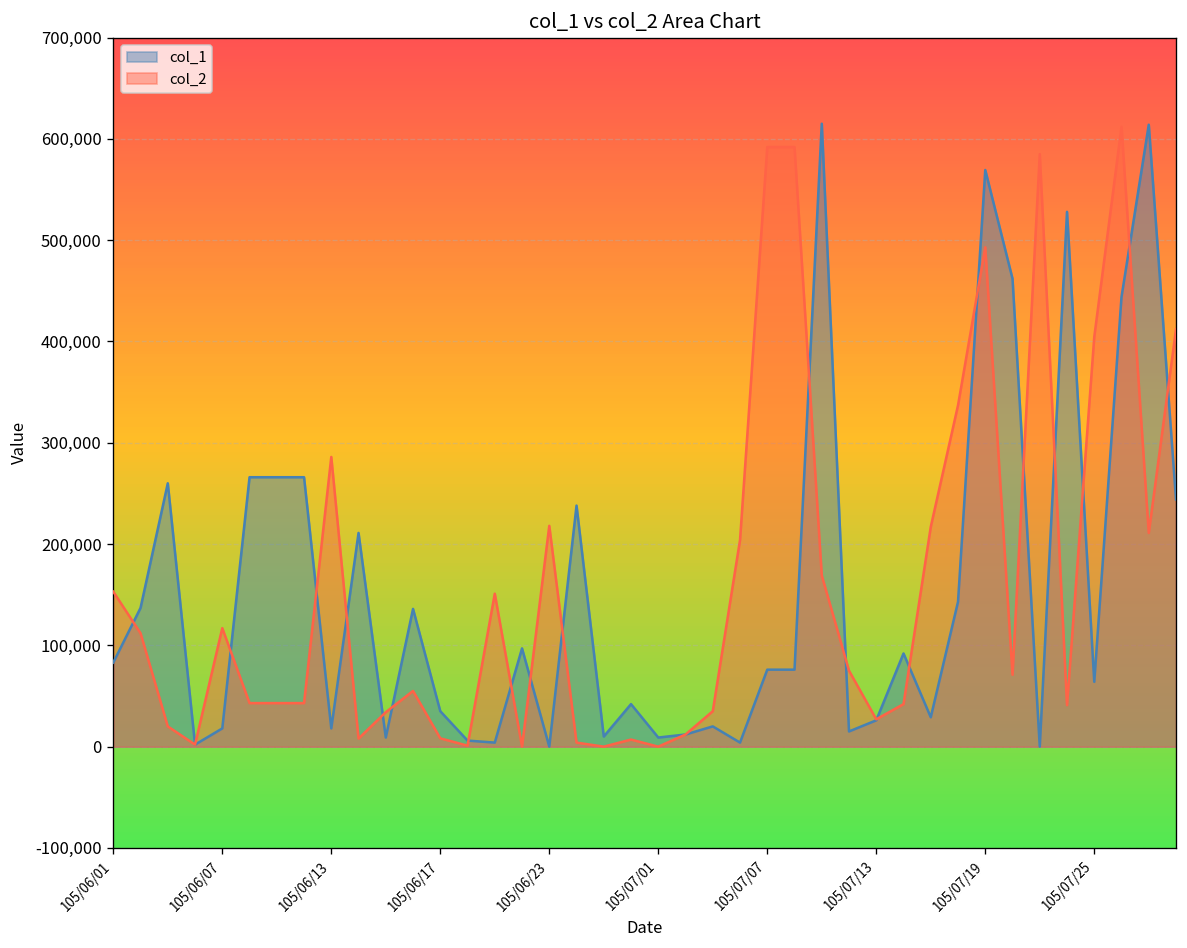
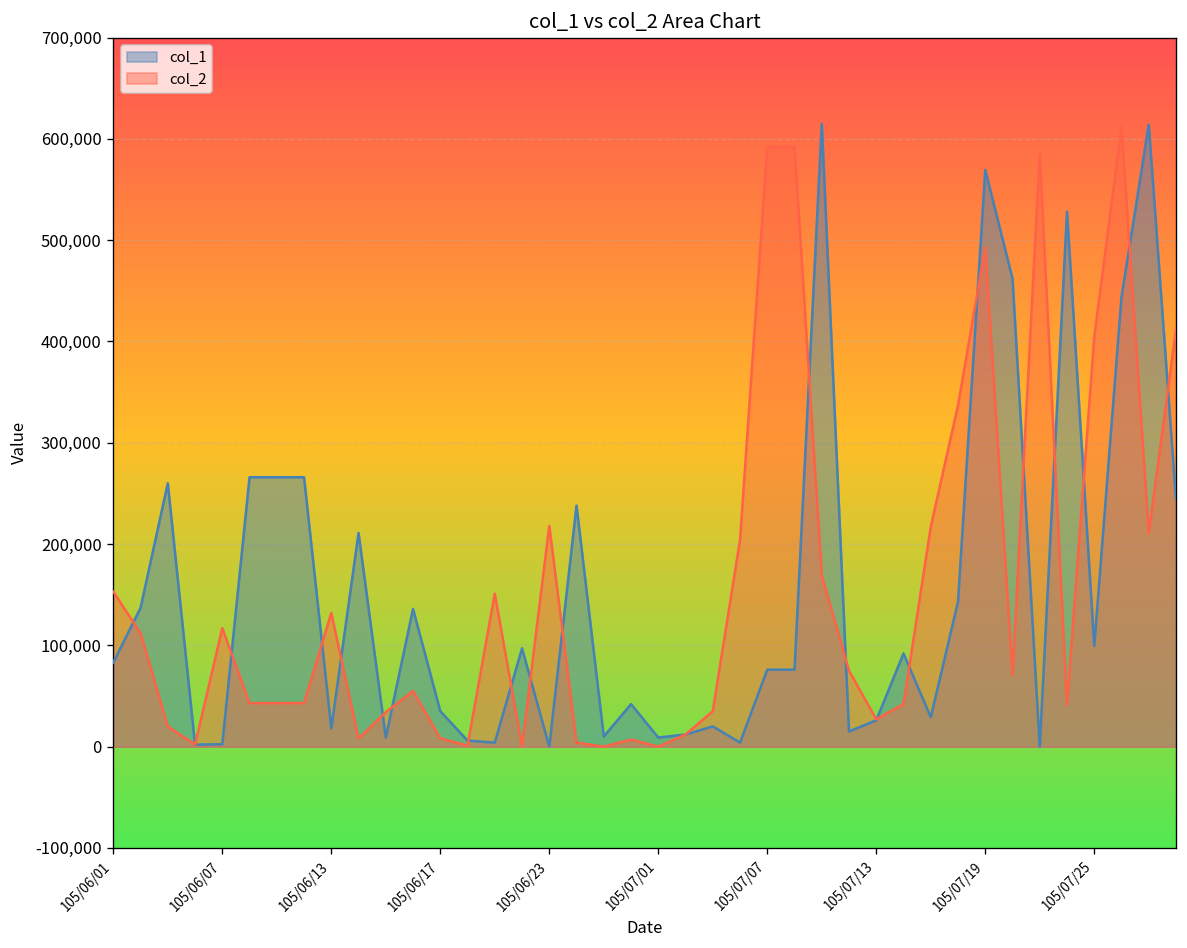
col_1, 105/06/07: 20,000 -> 0
col_2, 105/06/13: 290,000 -> 130,000
col_1, 105/07/25: 60,000 -> 100,000
